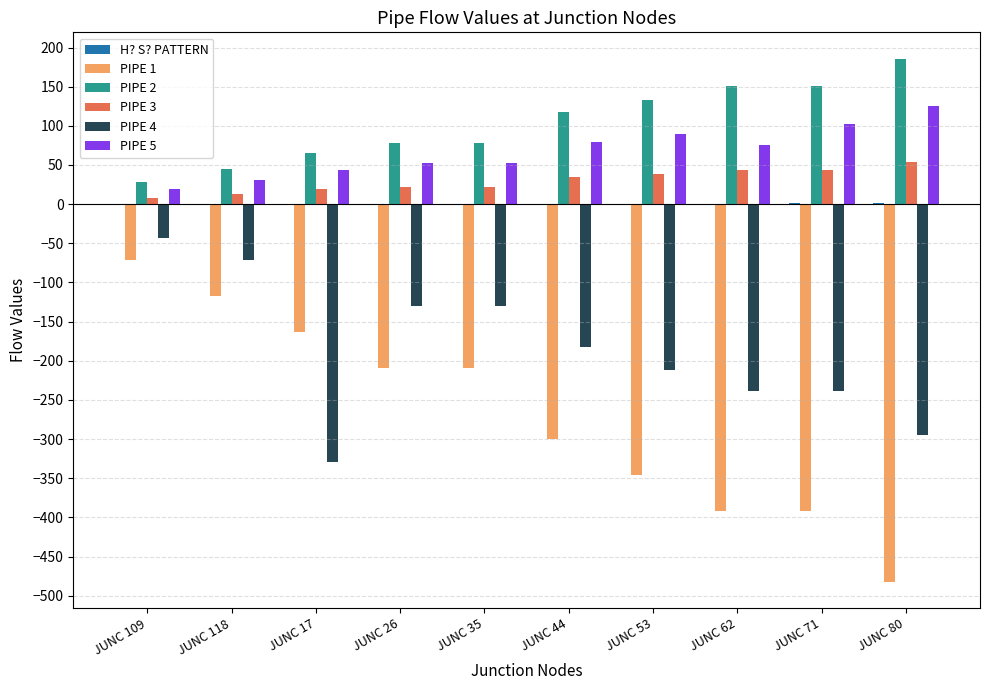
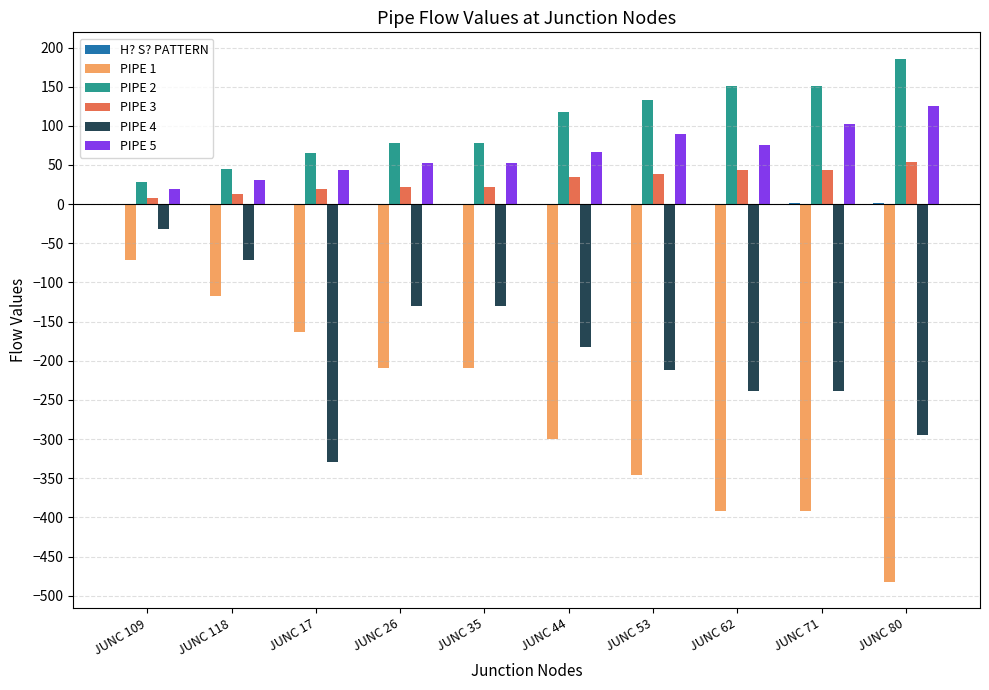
PIPE 4, JUNC 109: -40 -> -30
PIPE 5, JUNC 44: 80 -> 70
